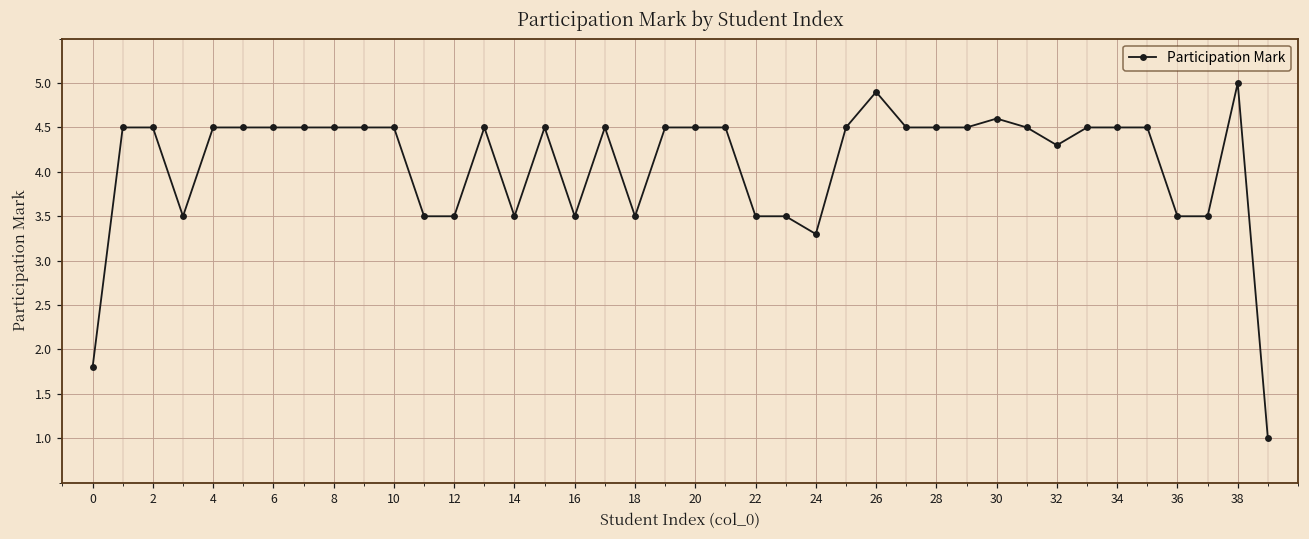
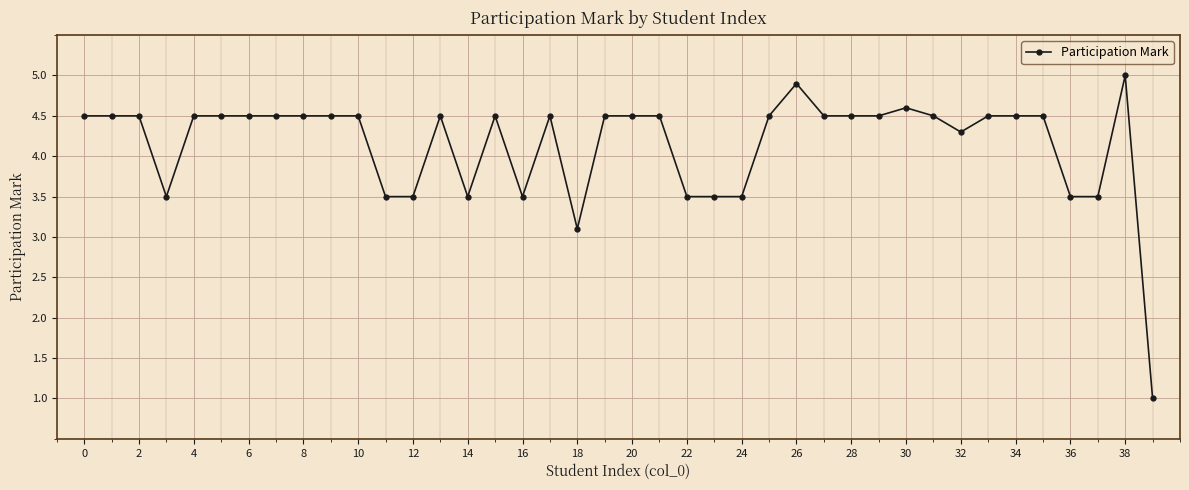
0: 1.8 -> 4.5
18: 3.5 -> 3.1
24: 3.3 -> 3.5
